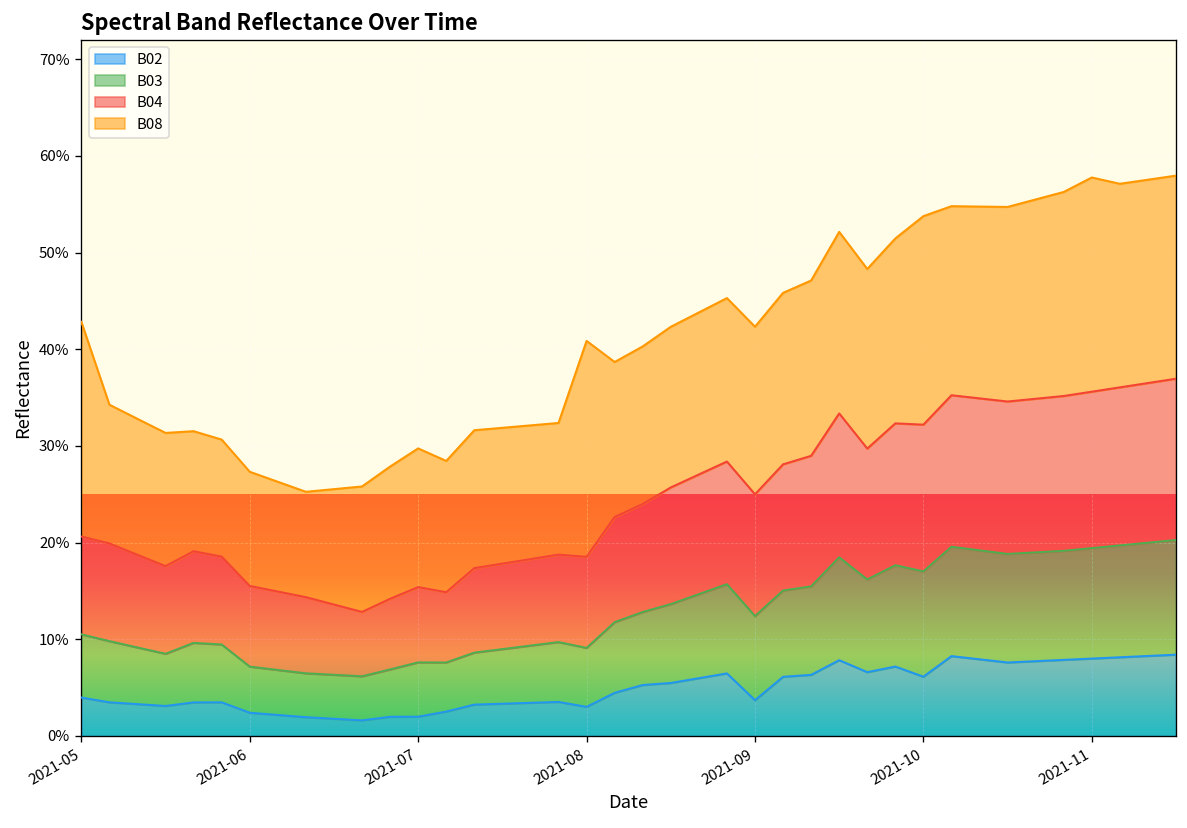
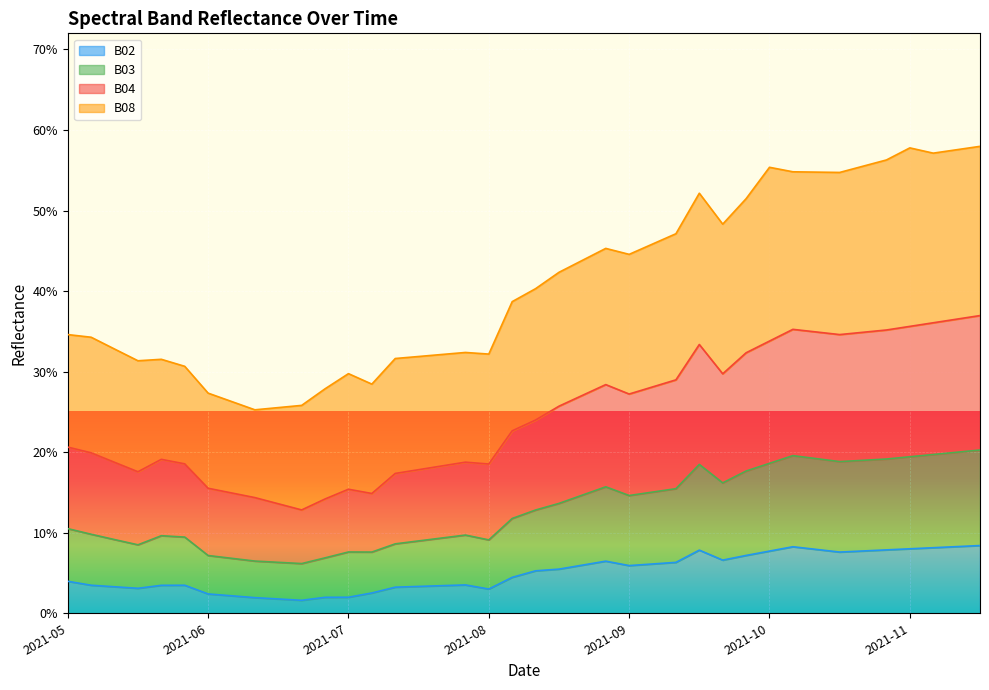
B08, 2021-05: 22% -> 14%
B08, 2021-08: 22% -> 14%
B02, 2021-09: 4% -> 6%
B02, 2021-10: 6% -> 8%
